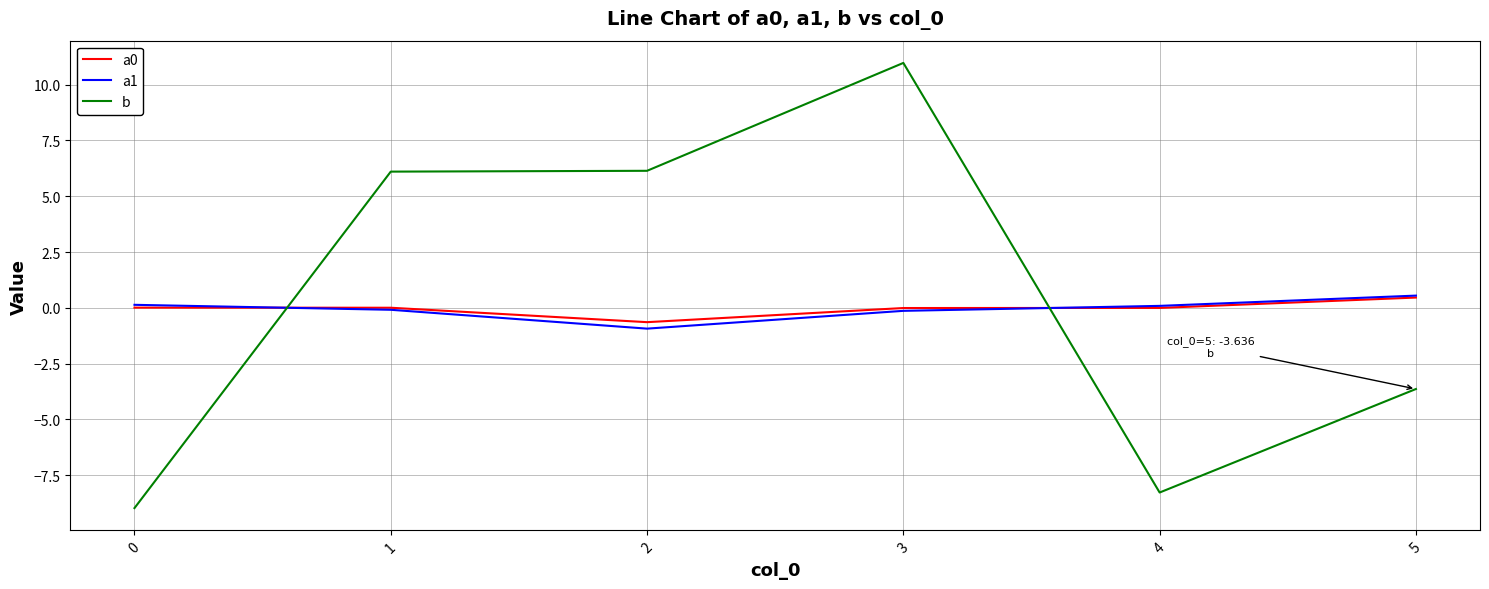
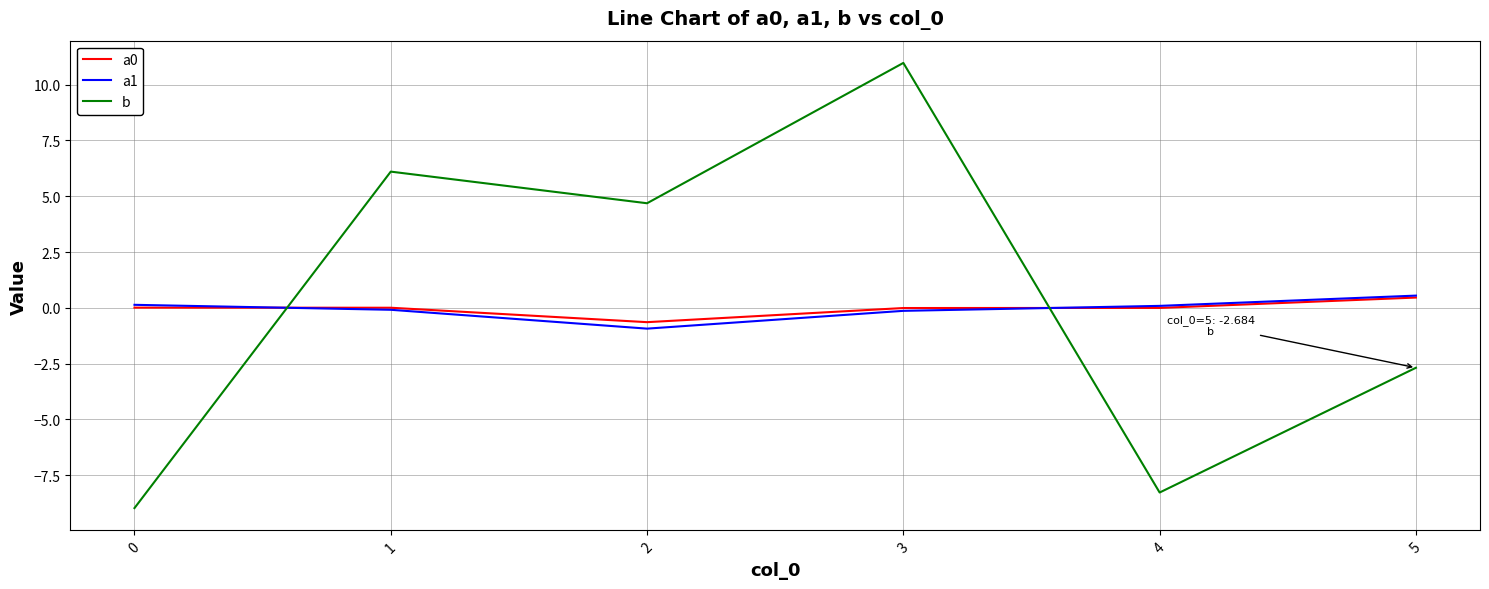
b, 2: 6.1 -> 4.7
b, 5: -3.636 -> -2.684
